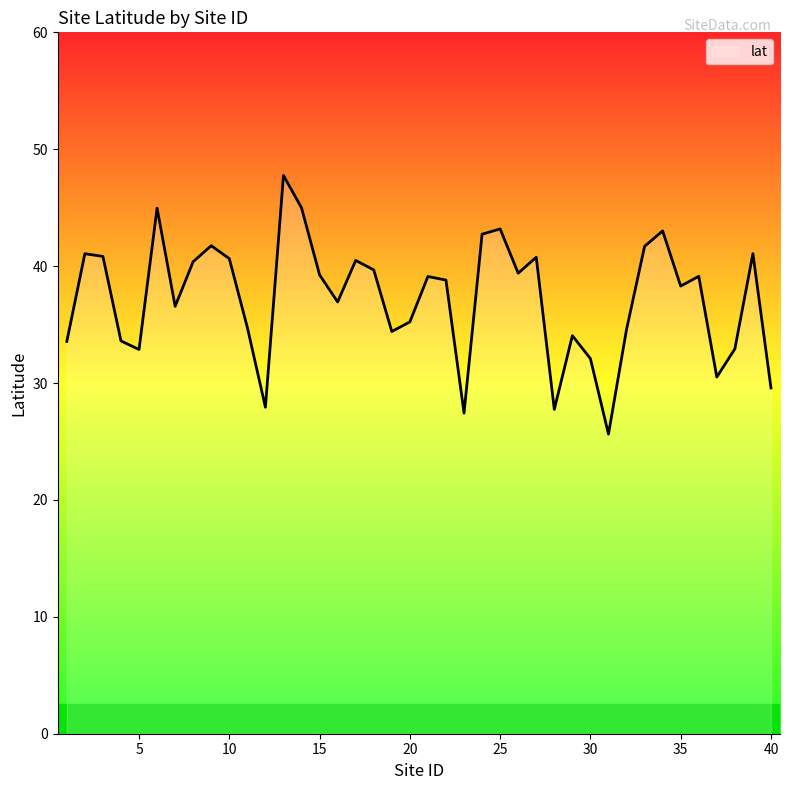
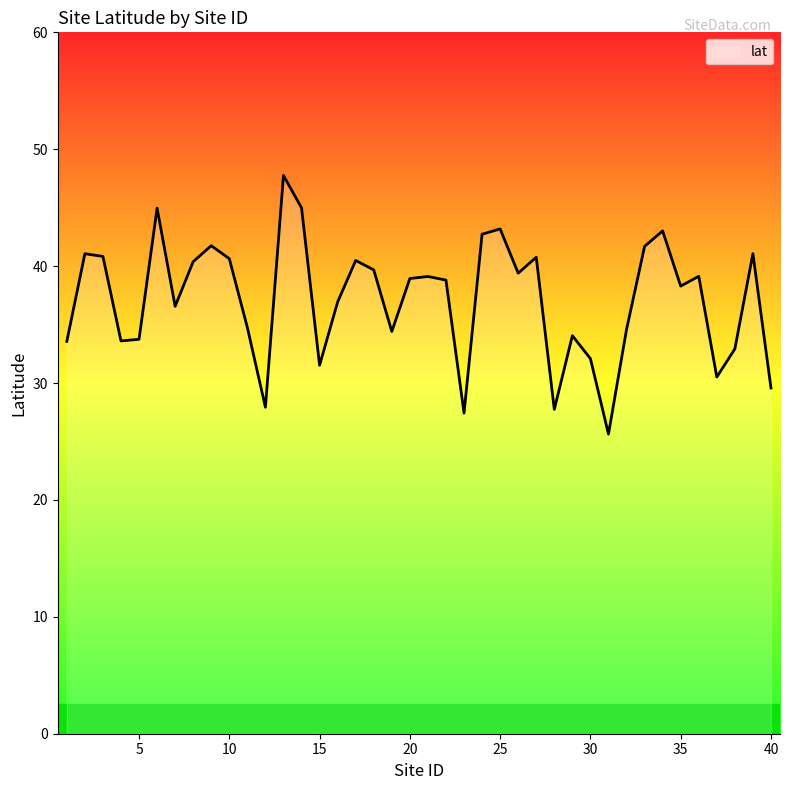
5: 32.9 -> 33.7
15: 39.3 -> 31.5
20: 35.2 -> 38.9
